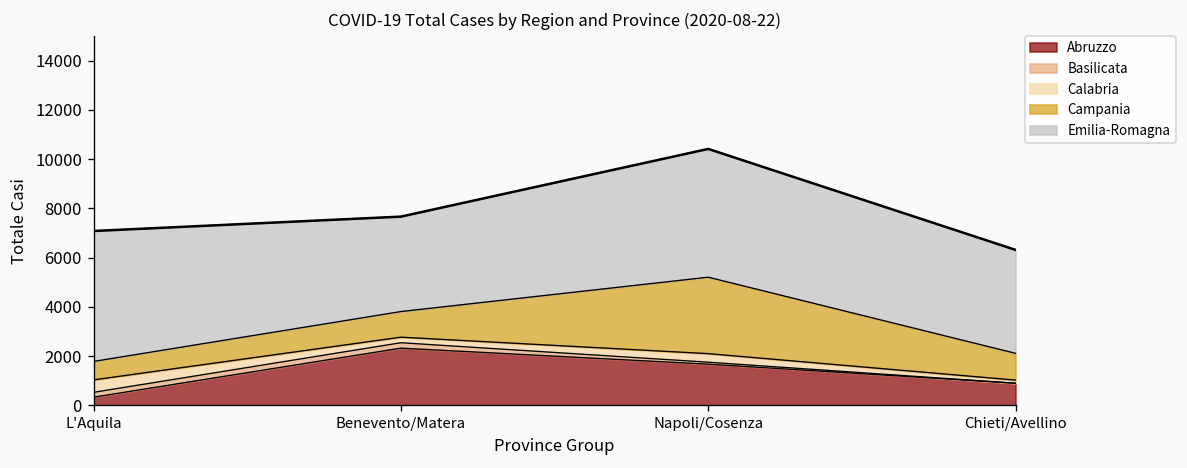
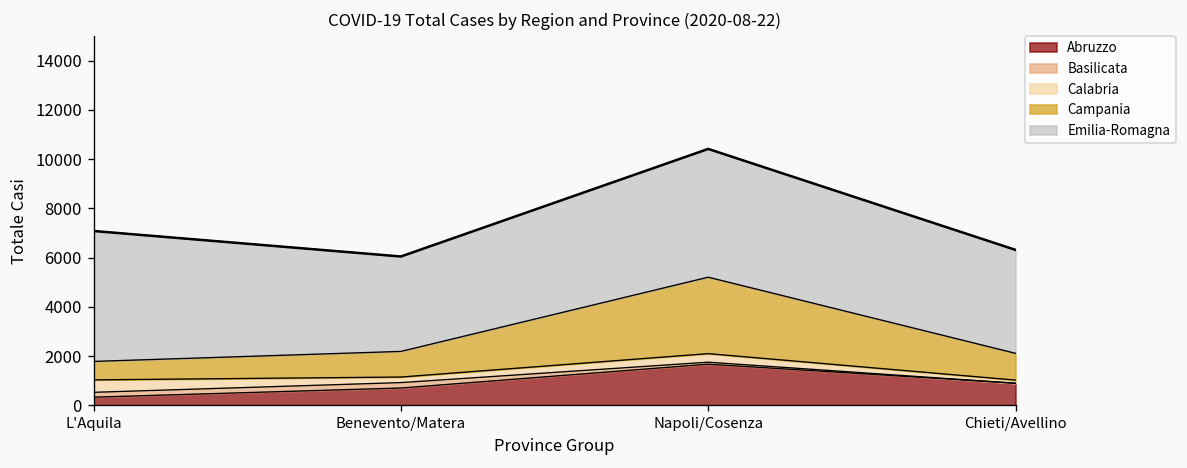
Abruzzo, Benevento/Matera: 2300 -> 700
